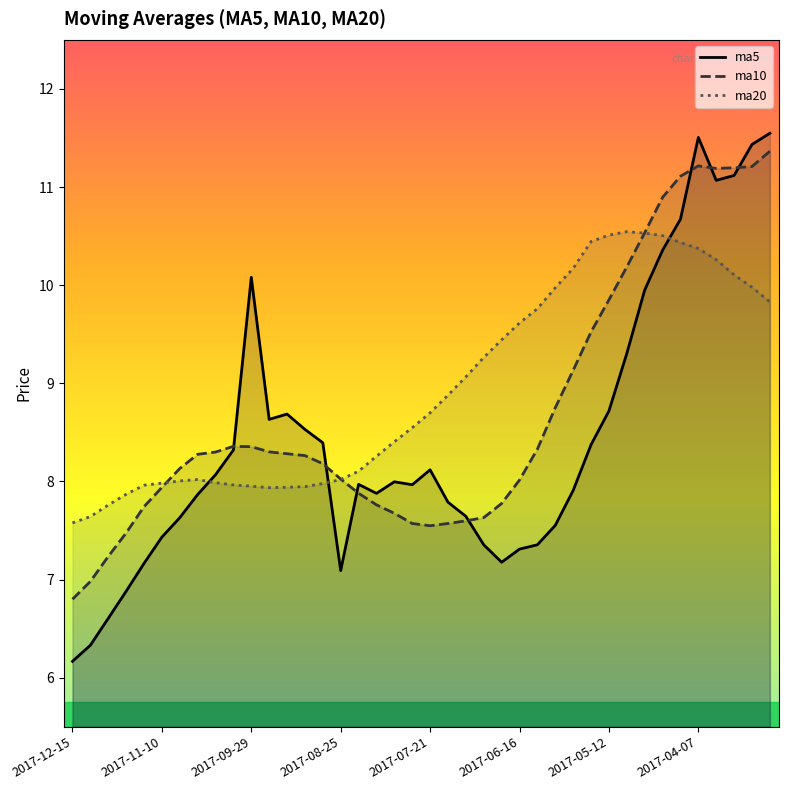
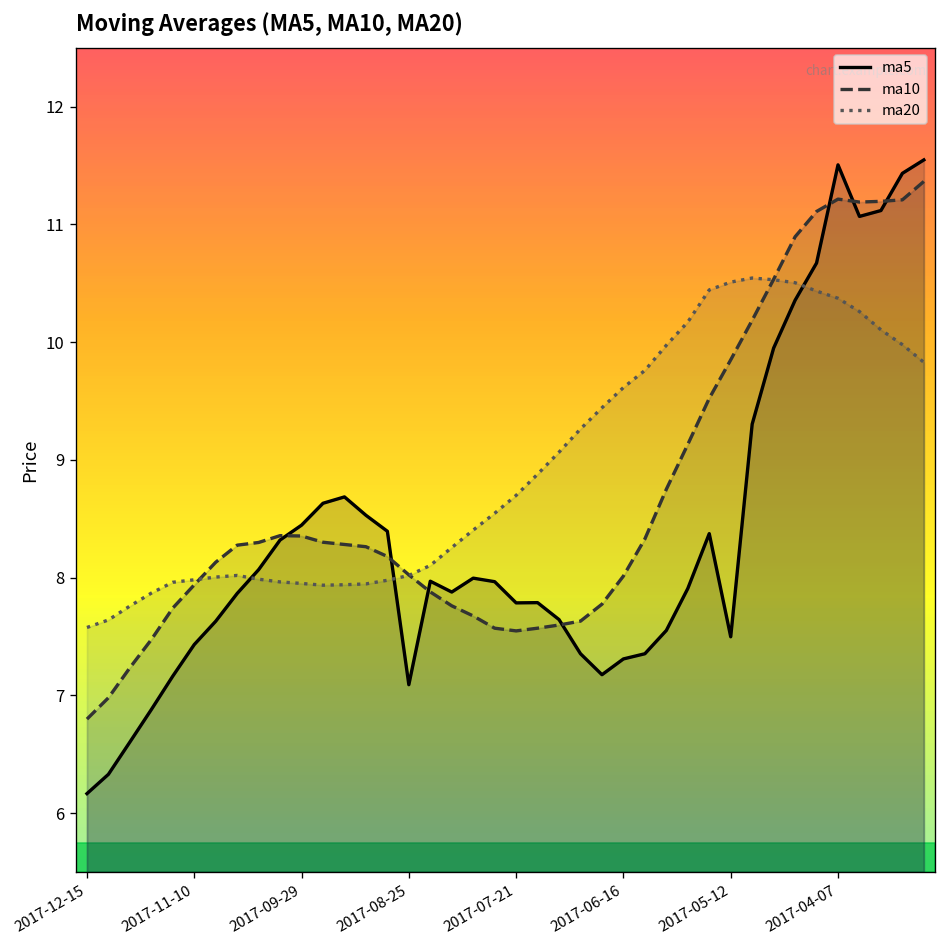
ma5, 2017-09-29: 10.1 -> 8.4
ma5, 2017-07-21: 8.1 -> 7.8
ma5, 2017-05-12: 8.7 -> 7.5
